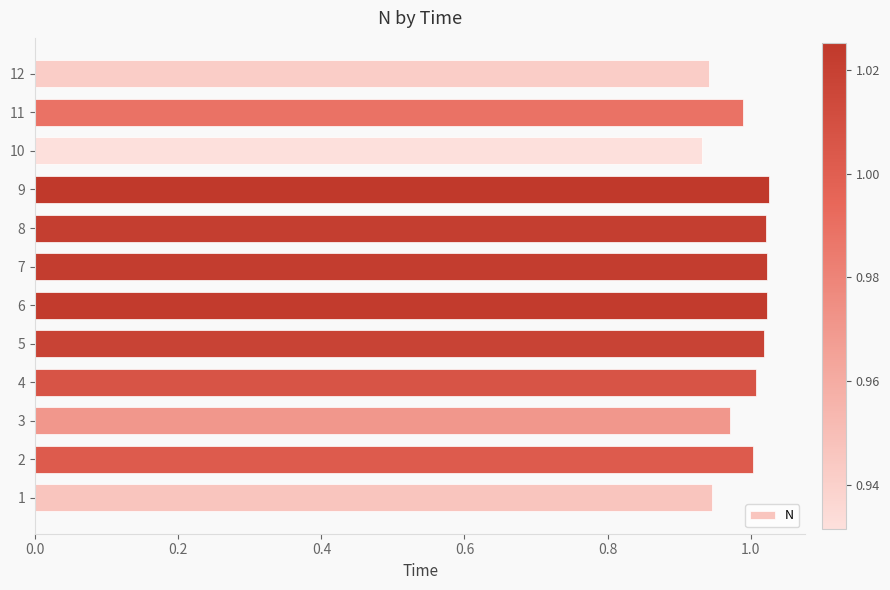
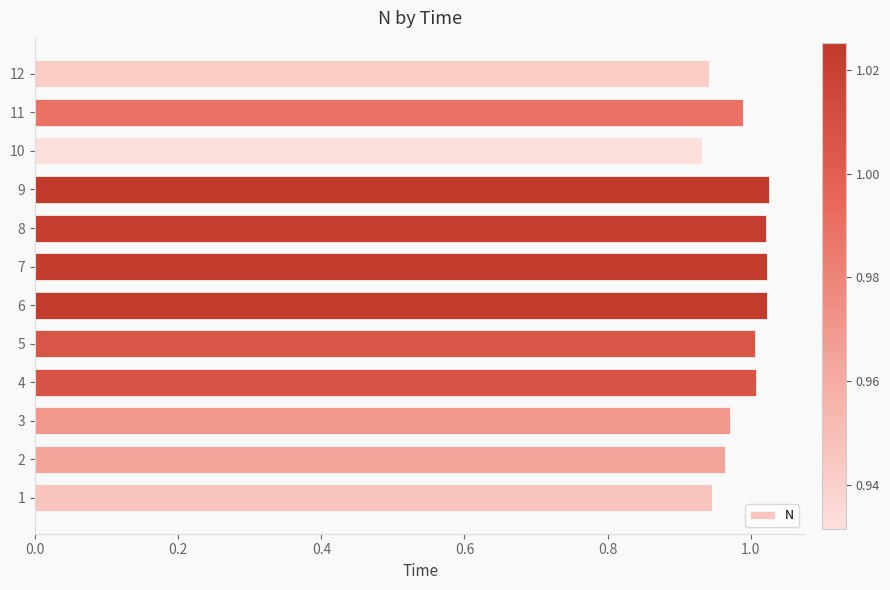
5: 1.02 -> 1.01
2: 1.00 -> 0.96
